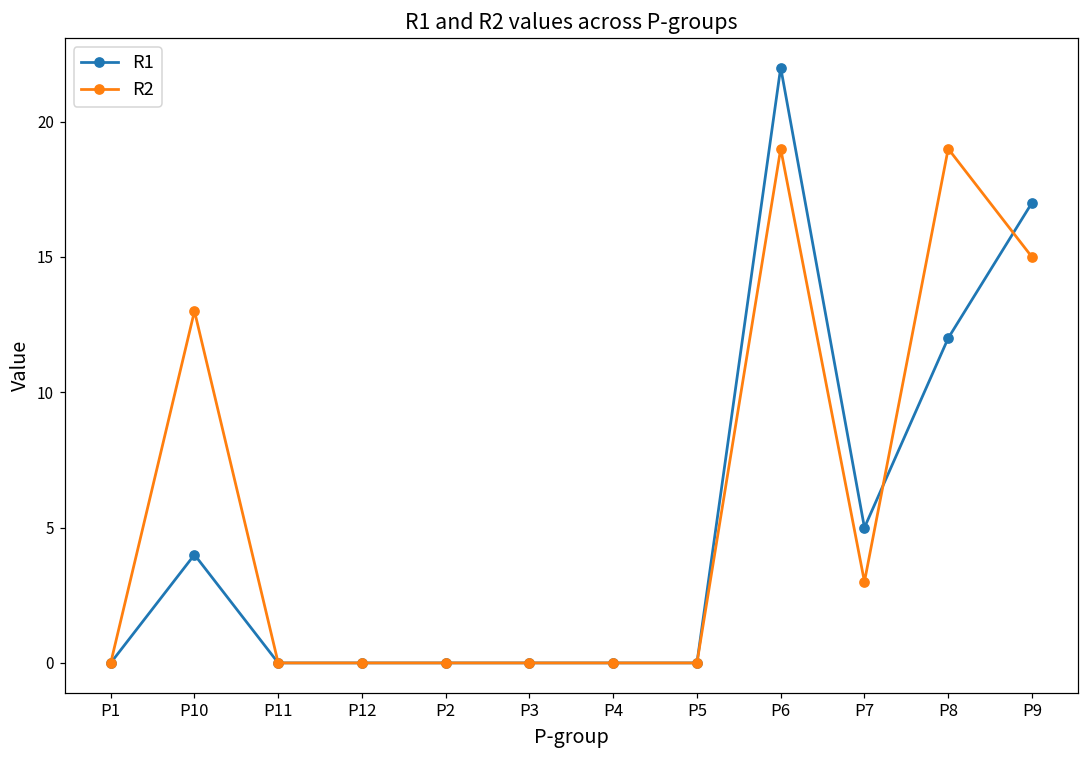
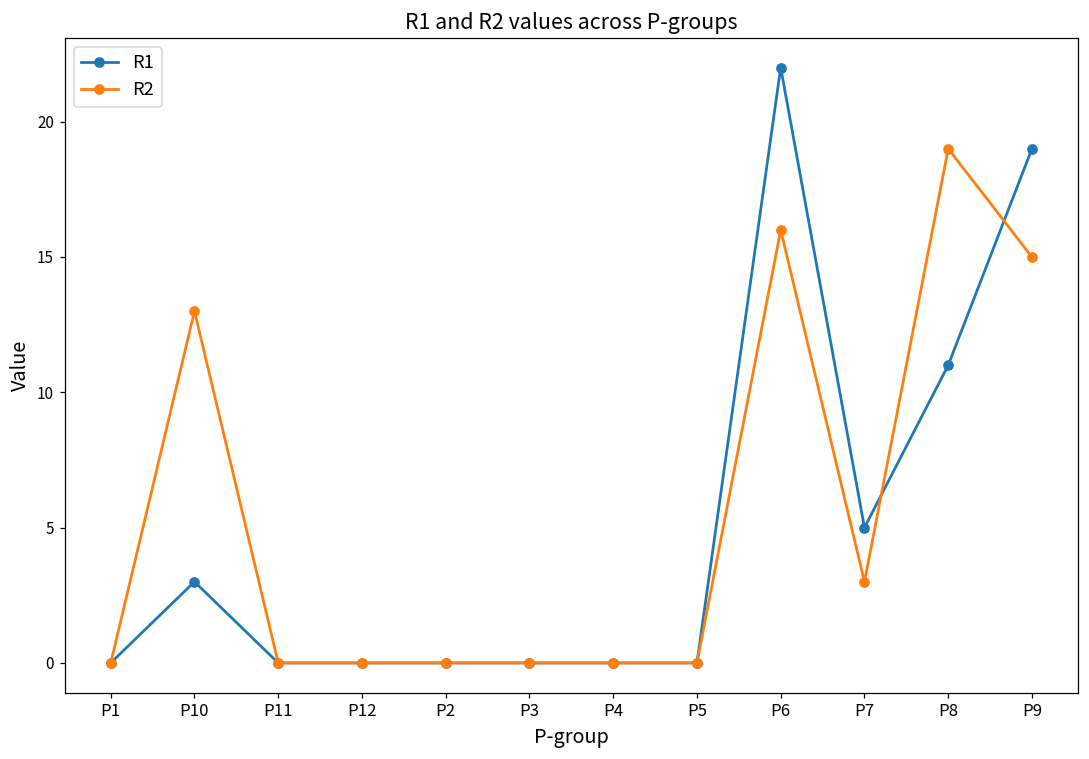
R1, P10: 4 -> 3
R2, P6: 19 -> 16
R1, P8: 12 -> 11
R1, P9: 17 -> 19
